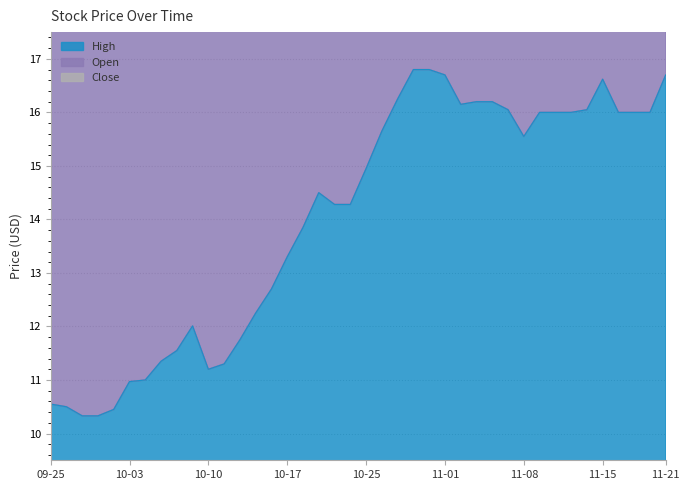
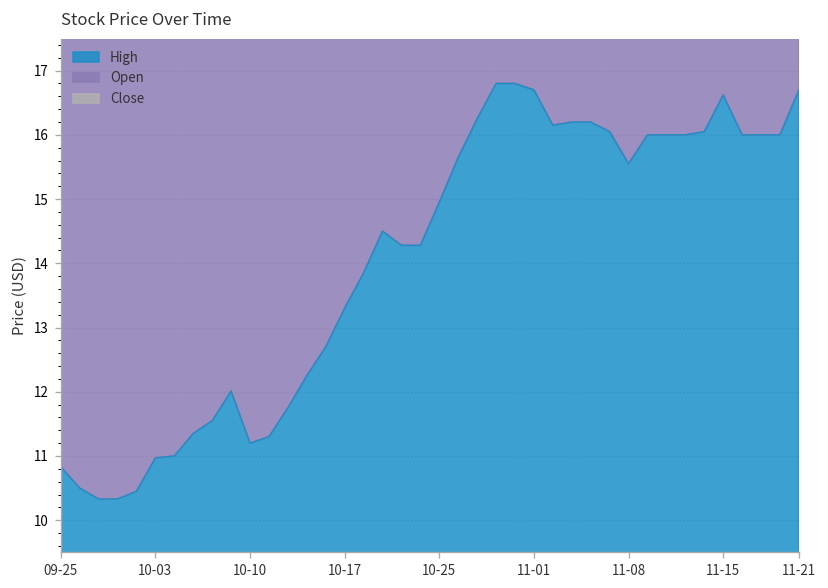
High, 09-25: 10.6 -> 10.8
